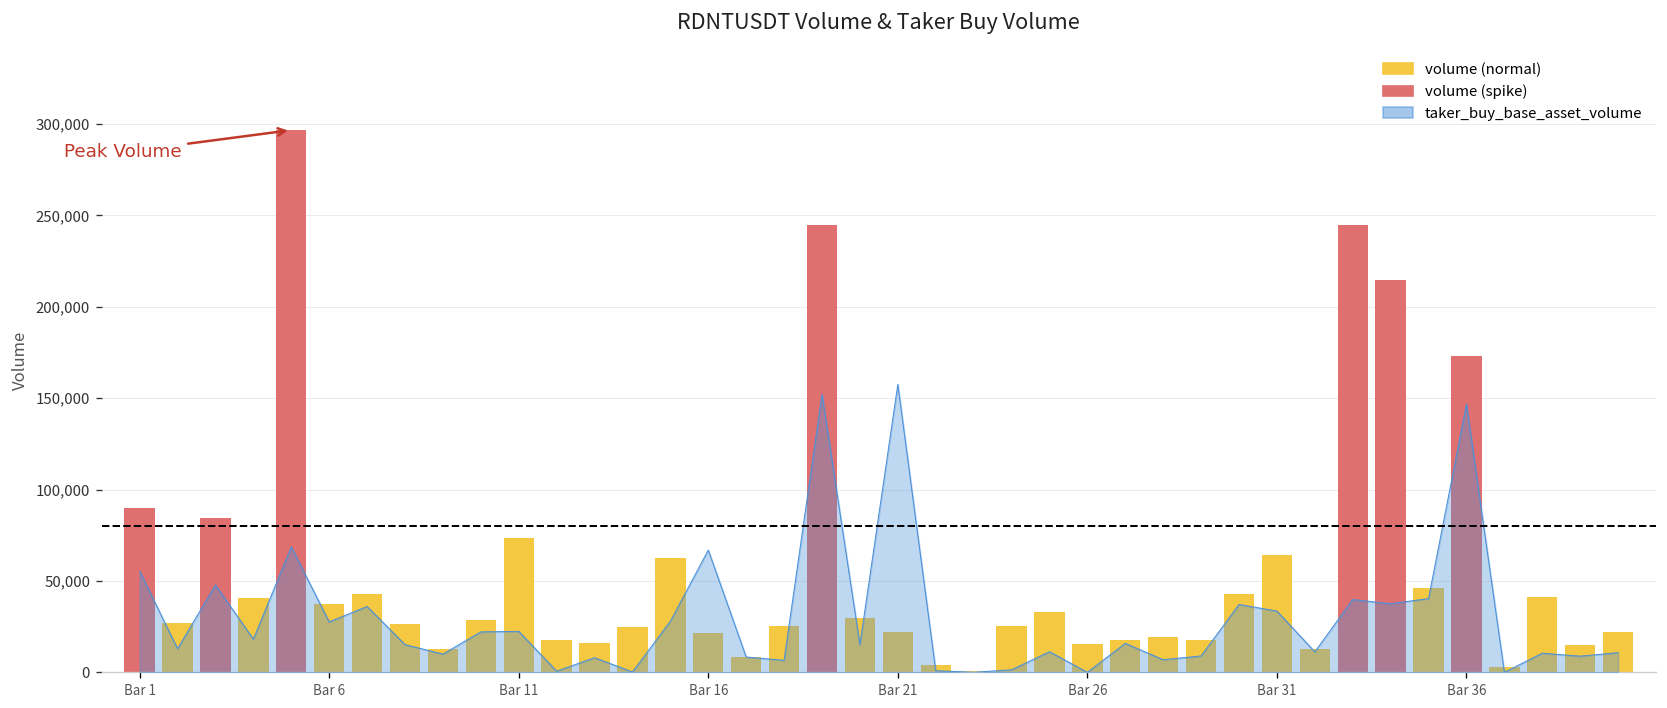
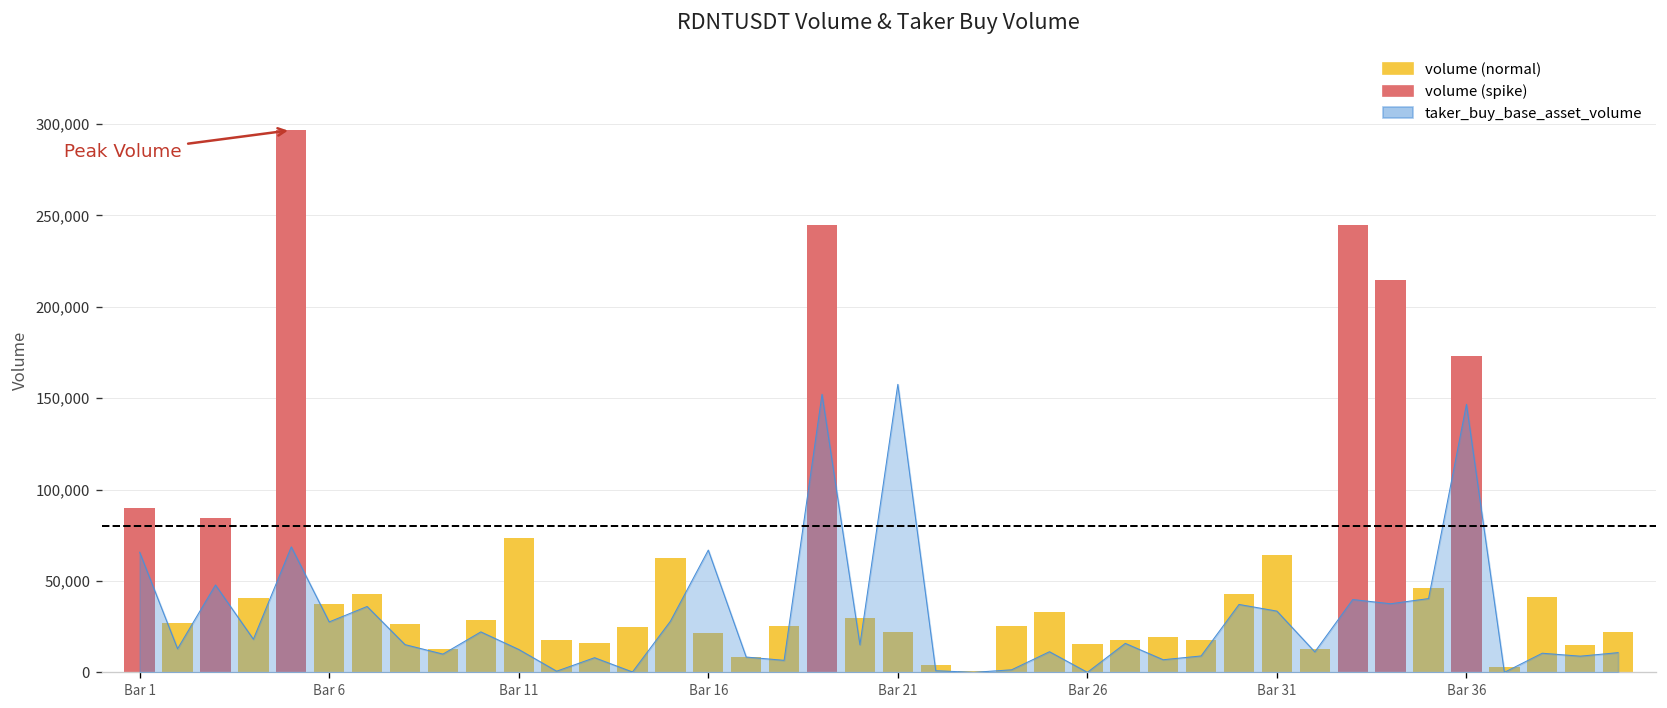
taker_buy_base_asset_volume, Bar 1: 55,000 -> 66,000
taker_buy_base_asset_volume, Bar 11: 22,000 -> 13,000
